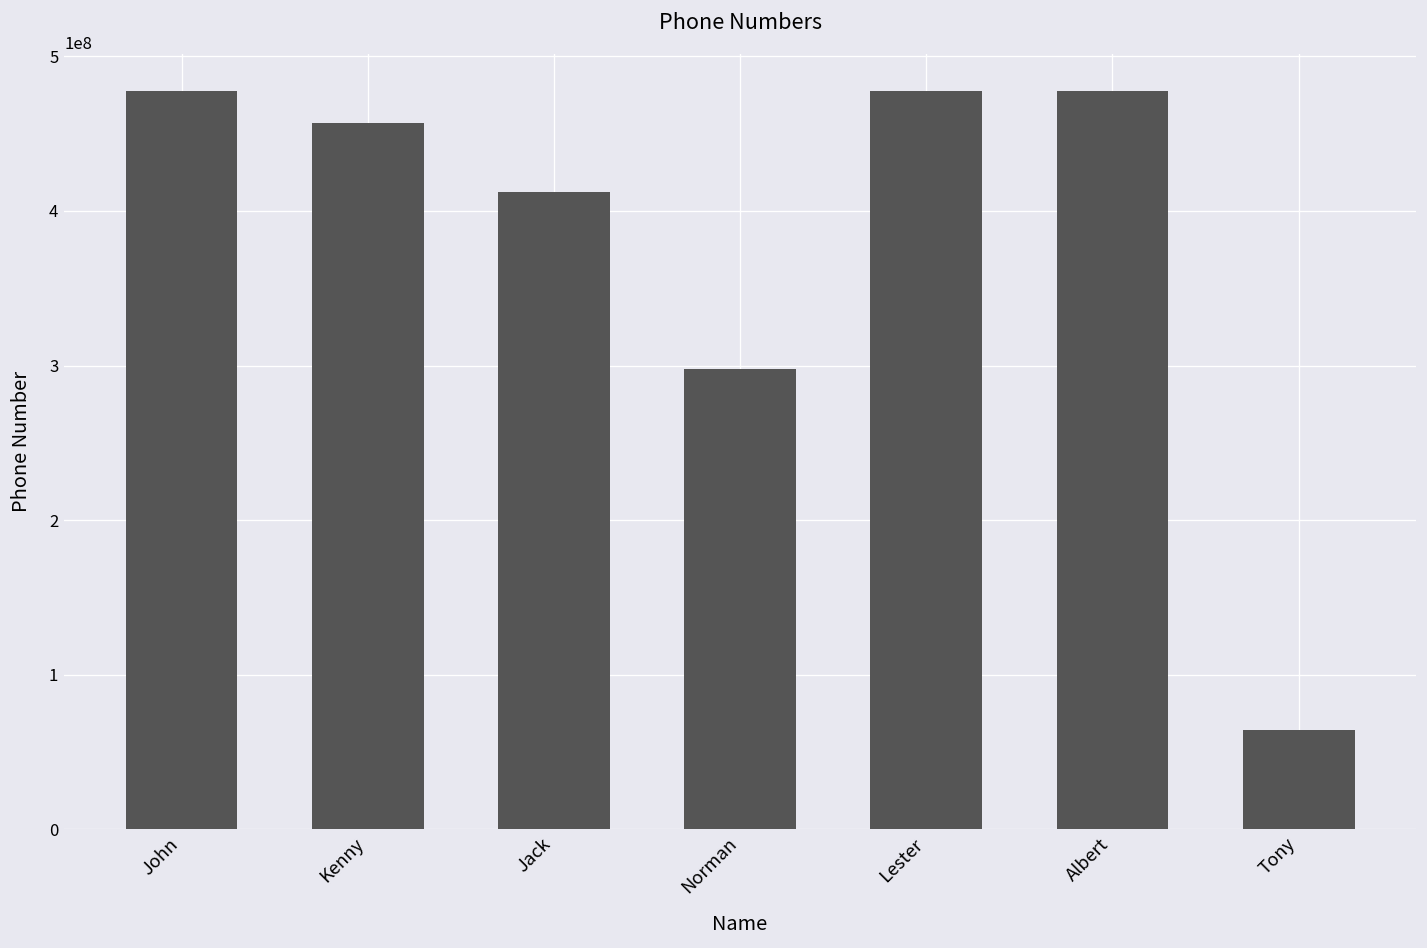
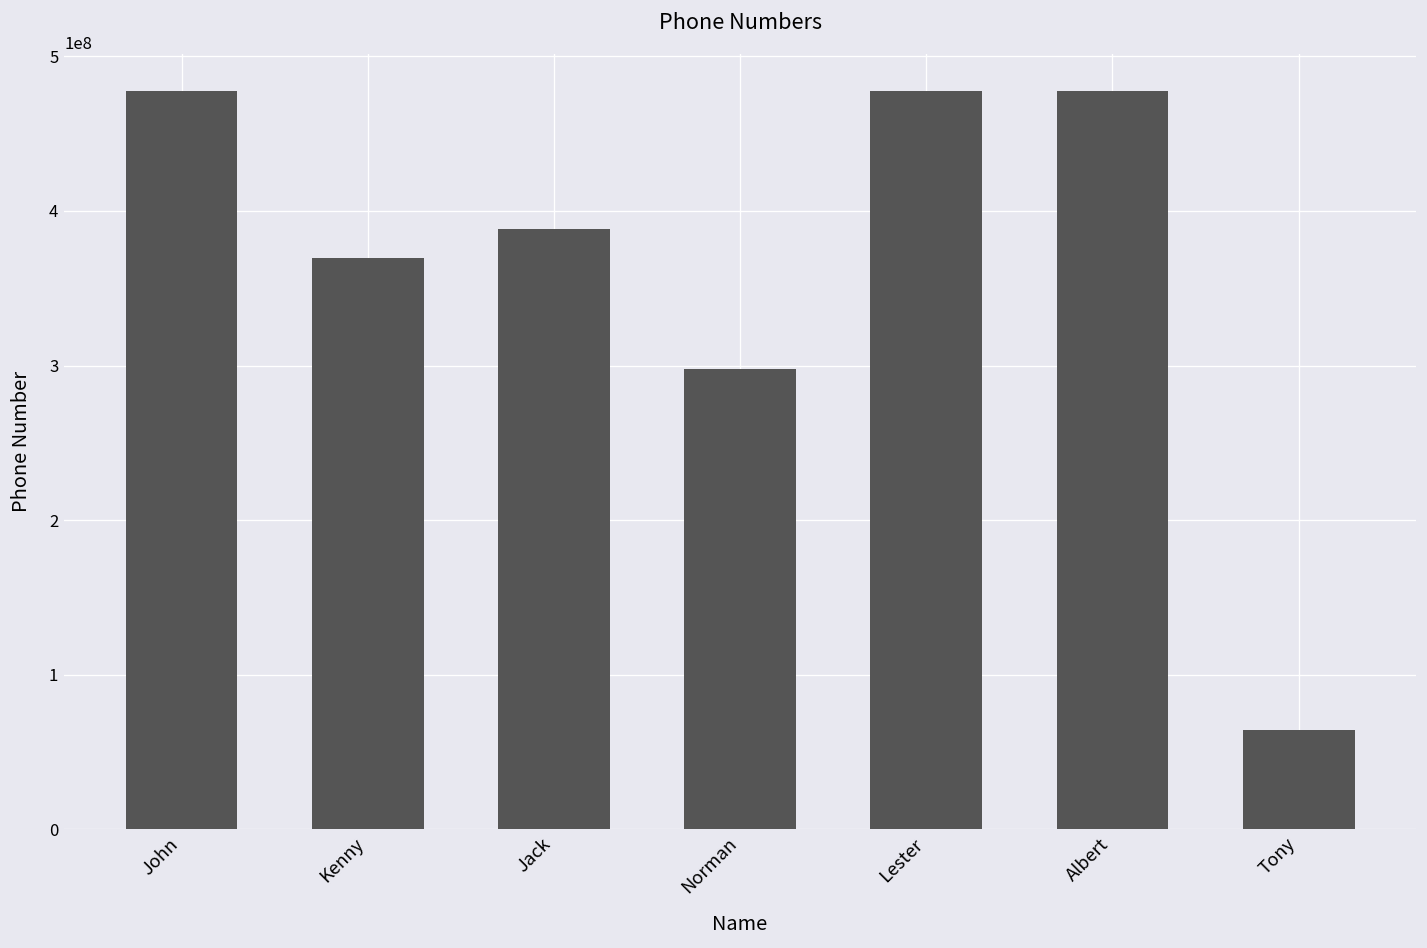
Kenny: 457000000 -> 370000000
Jack: 413000000 -> 388000000
